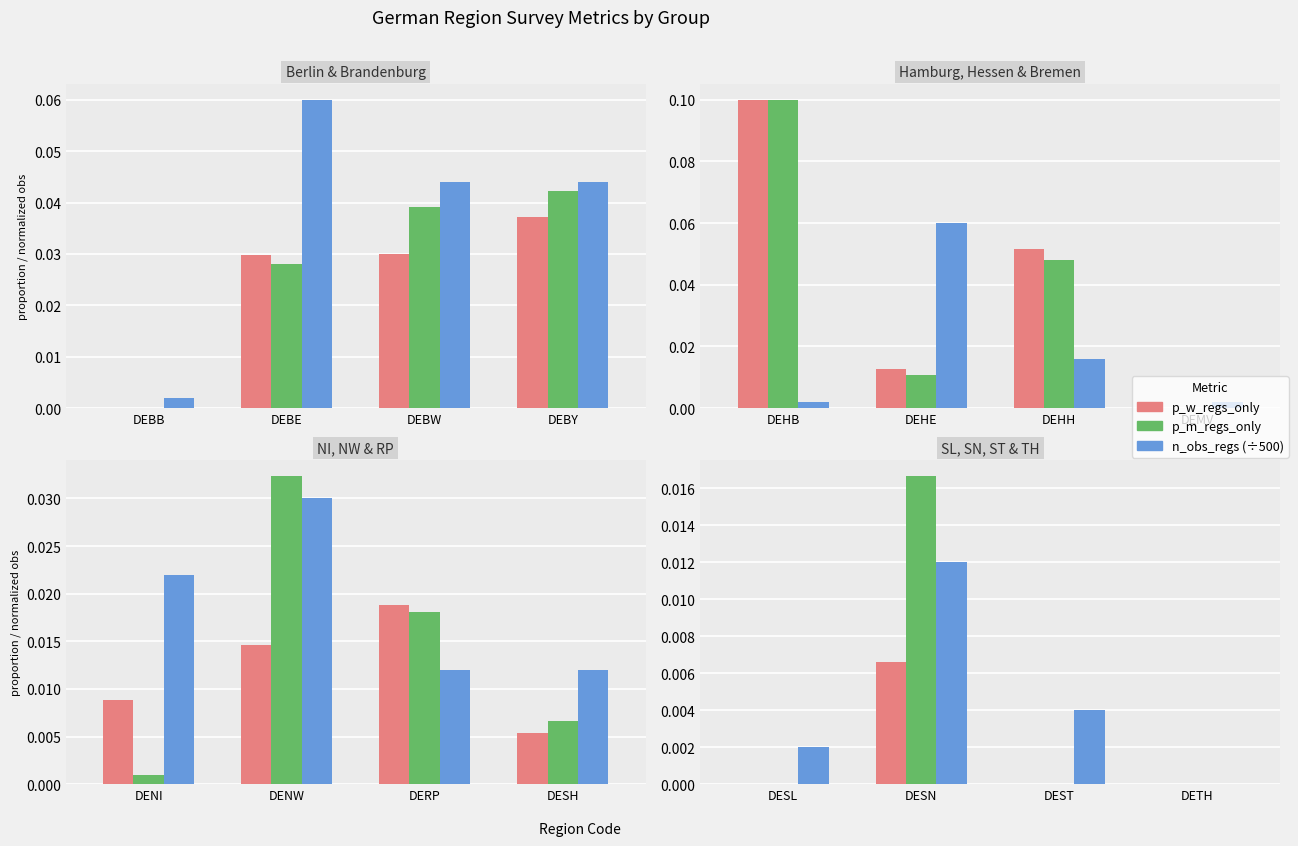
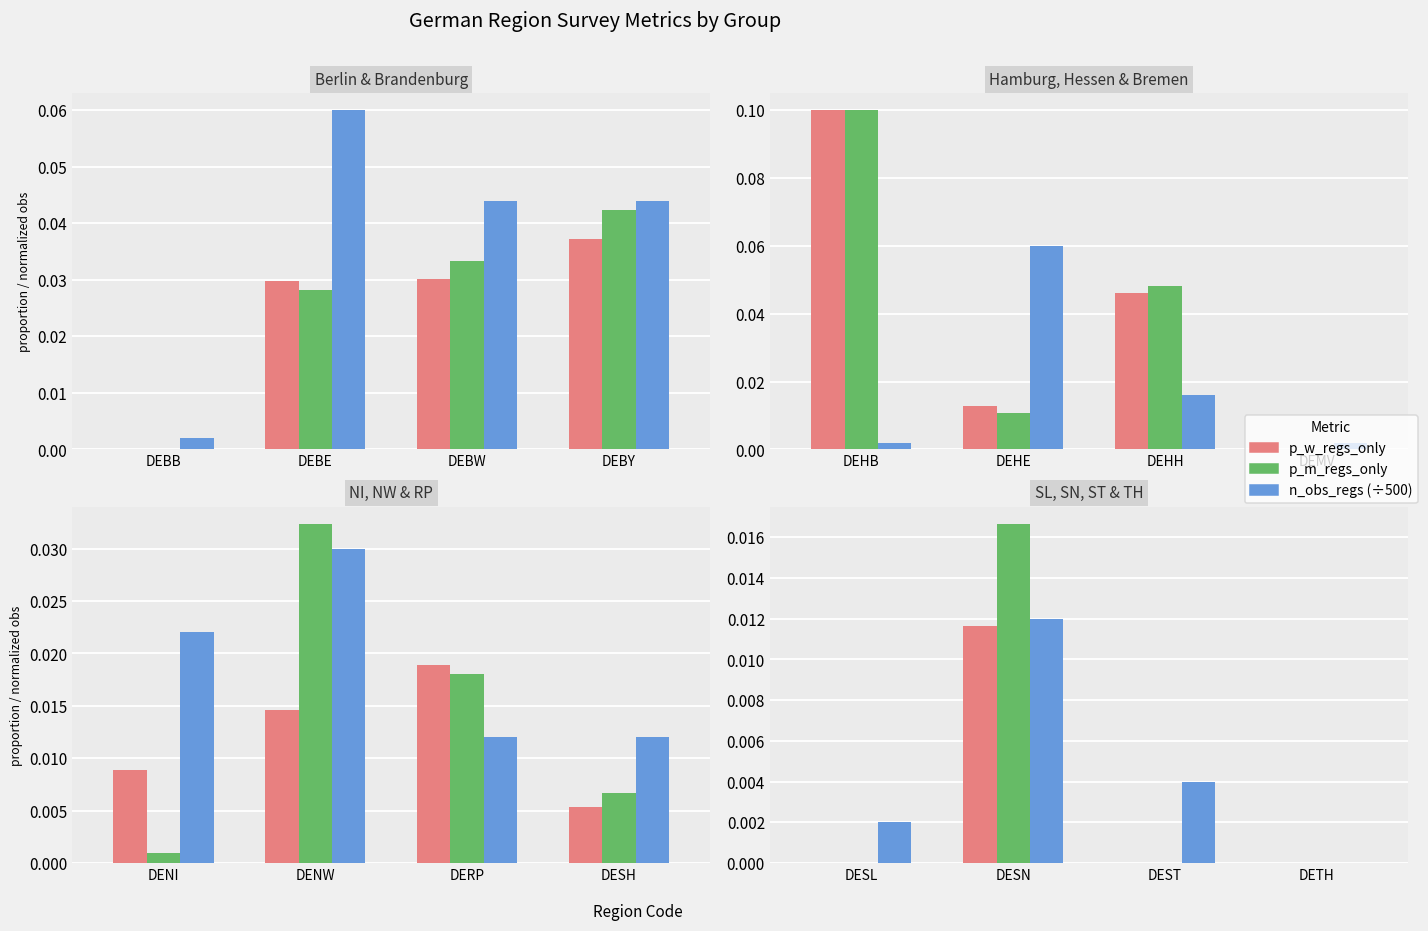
Berlin & Brandenburg, p_m_regs_only, DEBW: 0.039 -> 0.033
Hamburg, Hessen & Bremen, p_w_regs_only, DEHH: 0.051 -> 0.046
SL, SN, ST & TH, p_w_regs_only, DESN: 0.0066 -> 0.0116
